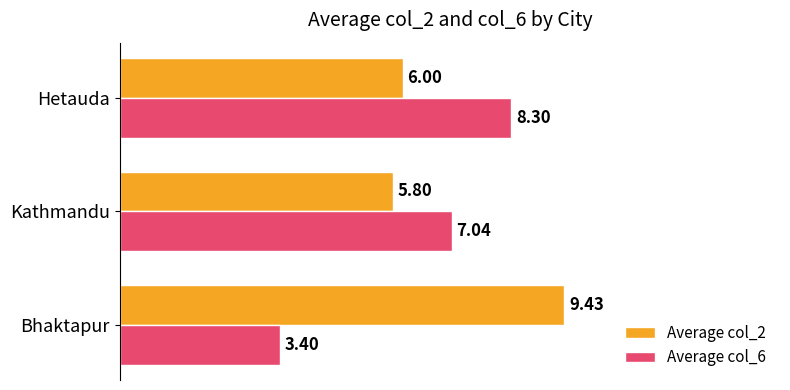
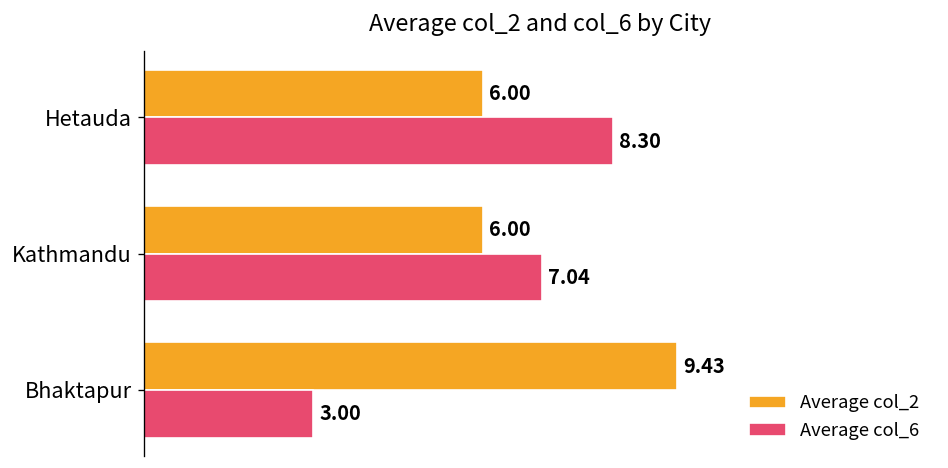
Average col_2, Kathmandu: 5.80 -> 6.00
Average col_6, Bhaktapur: 3.40 -> 3.00
